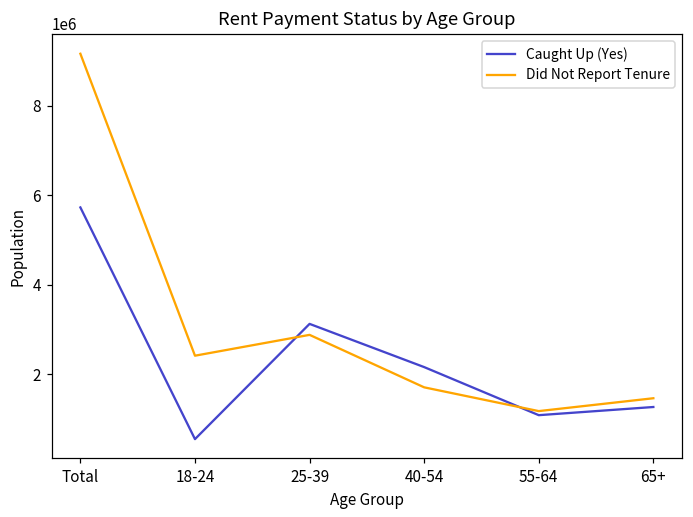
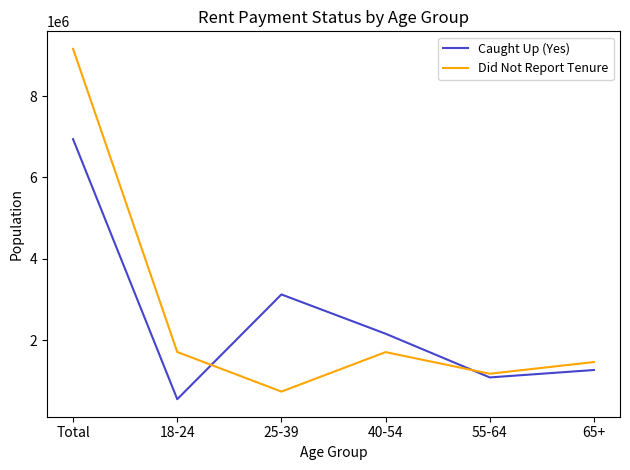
Caught Up (Yes), Total: 5700000 -> 6900000
Did Not Report Tenure, 18-24: 2400000 -> 1700000
Did Not Report Tenure, 25-39: 2900000 -> 700000
